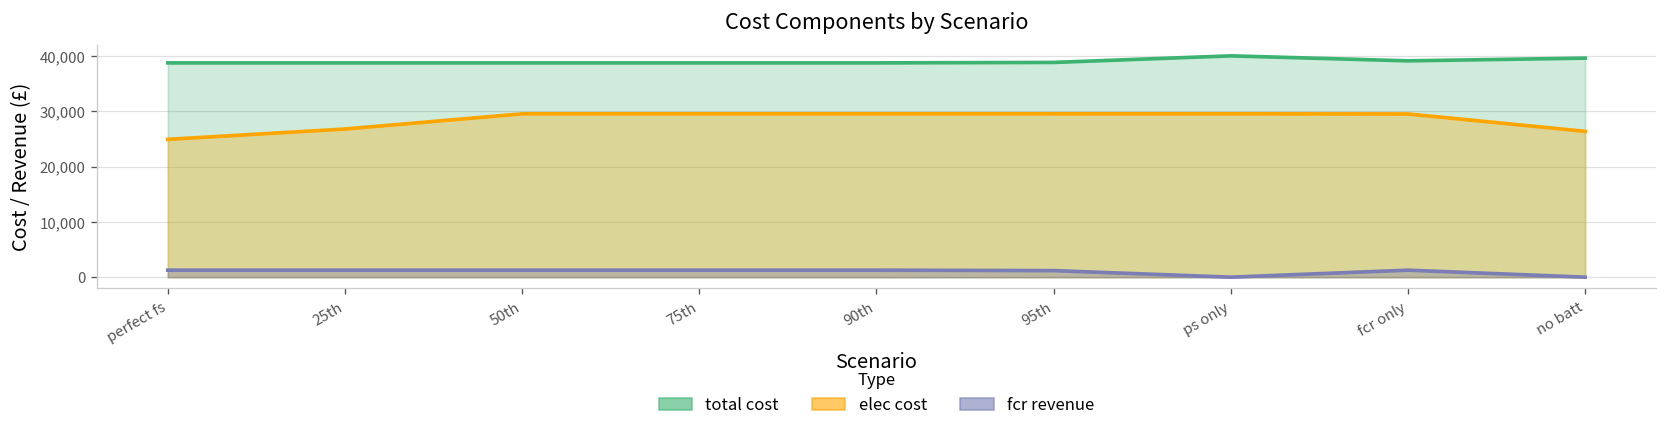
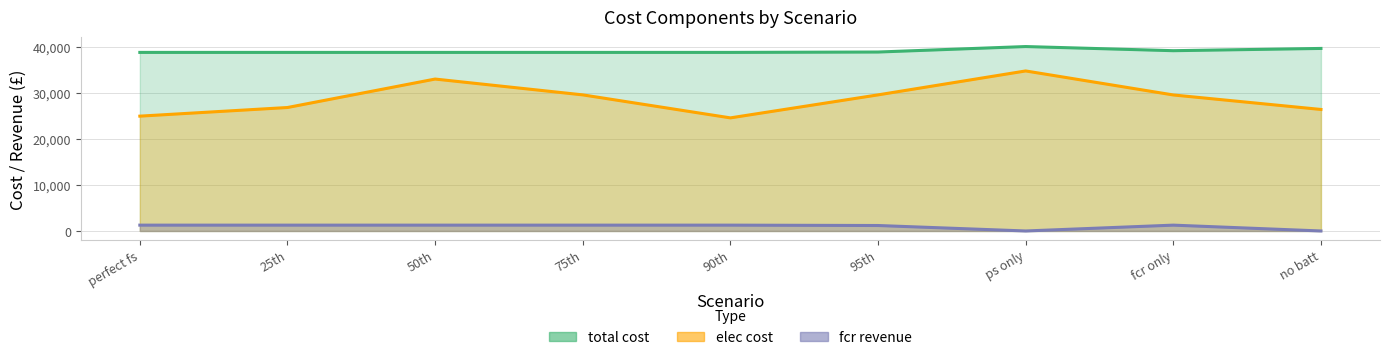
elec cost, 50th: 30,000 -> 33,000
elec cost, 90th: 30,000 -> 25,000
elec cost, ps only: 30,000 -> 35,000
